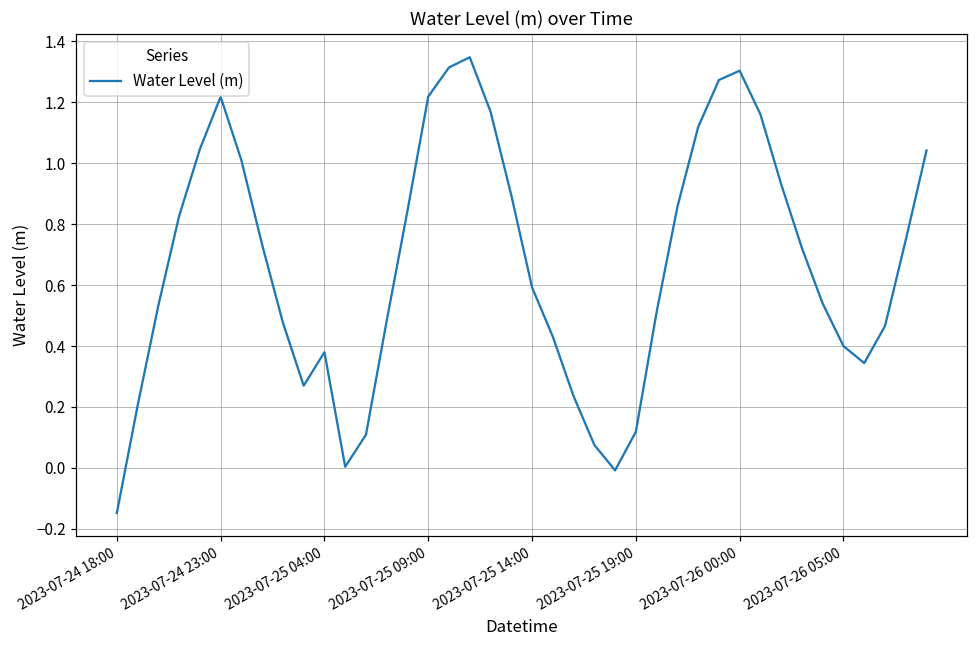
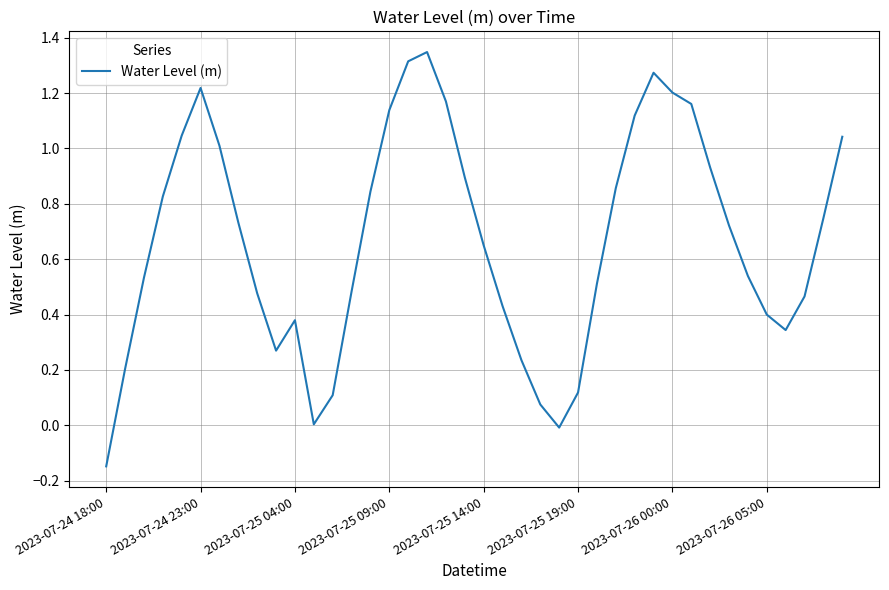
2023-07-25 09:00: 1.22 -> 1.14
2023-07-25 14:00: 0.59 -> 0.65
2023-07-26 00:00: 1.30 -> 1.20
